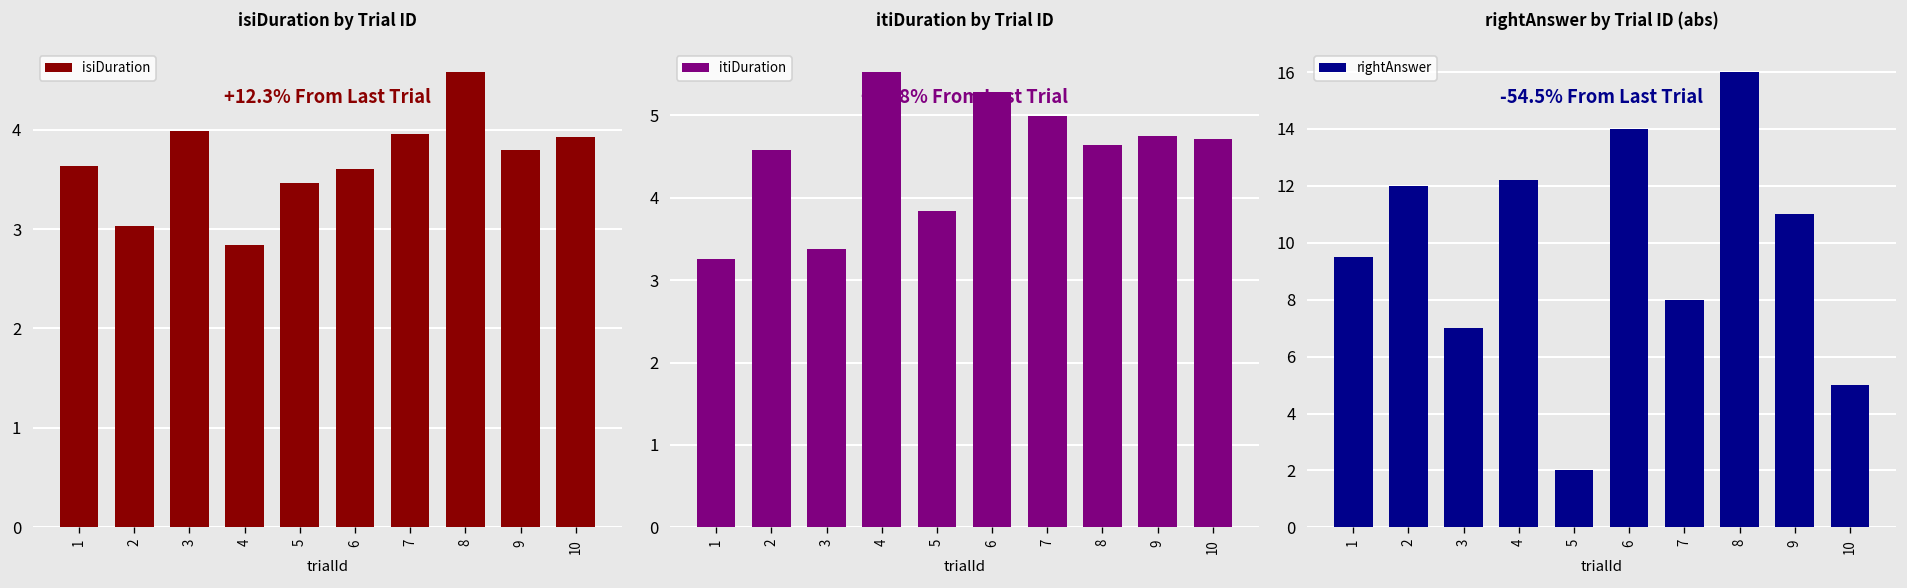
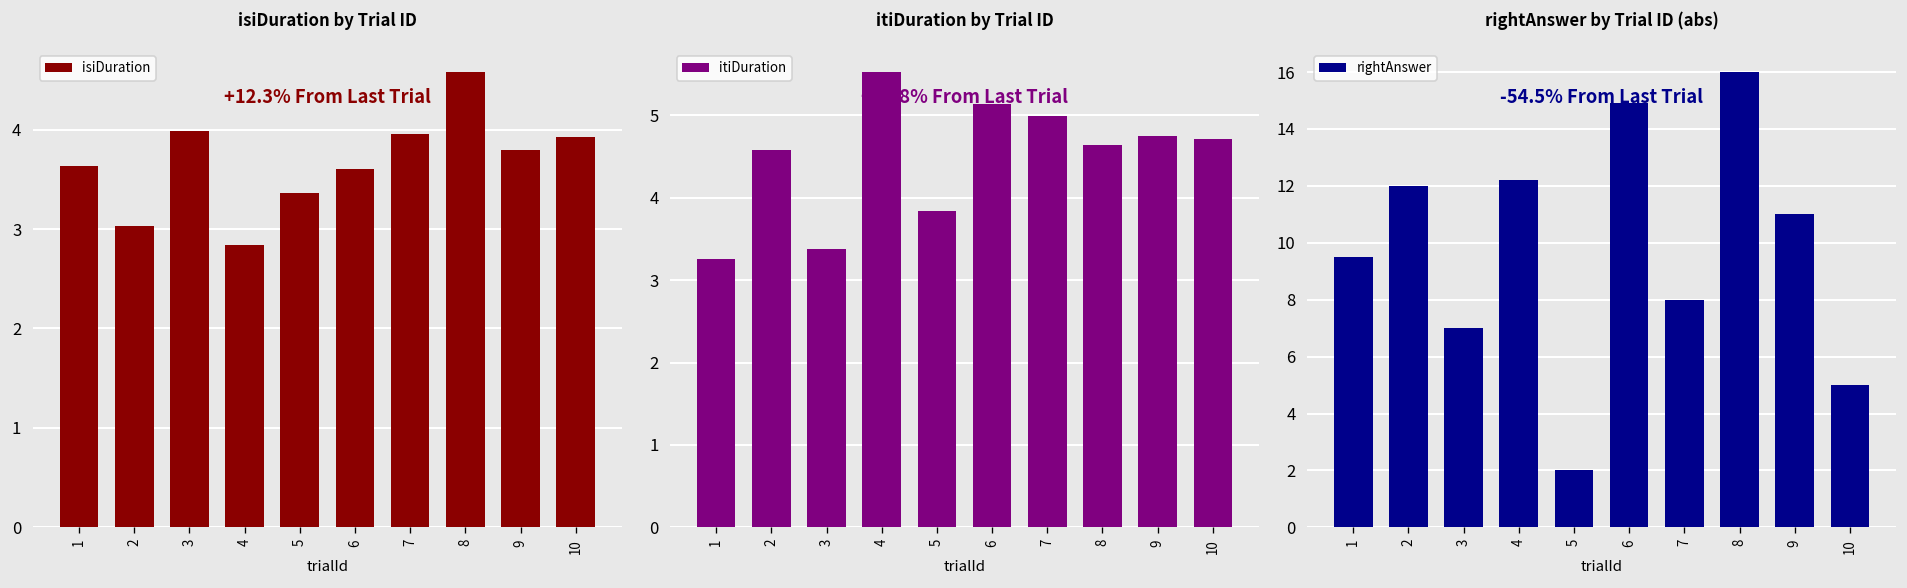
isiDuration by Trial ID, 5: 3.5 -> 3.4
itiDuration by Trial ID, 6: 5.3 -> 5.1
rightAnswer by Trial ID (abs), 6: 14.0 -> 14.9
